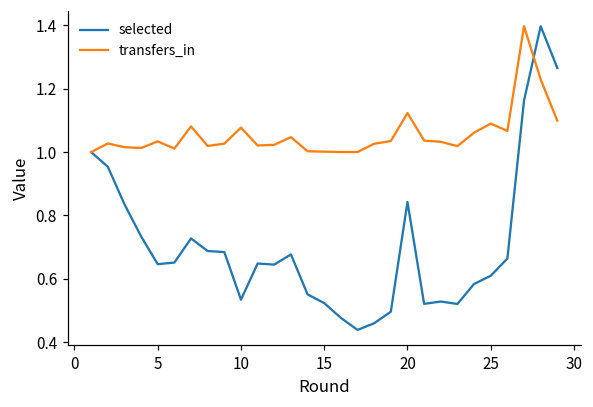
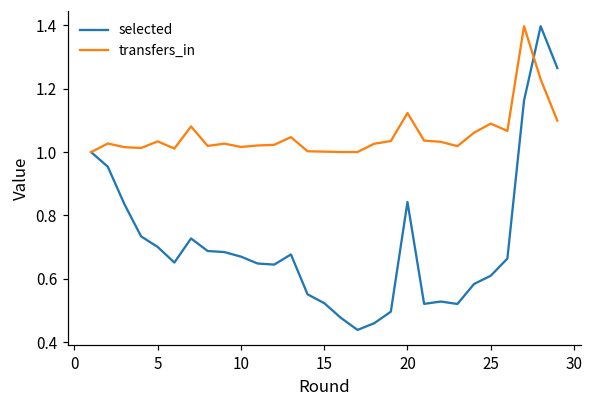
selected, 5: 0.65 -> 0.70
selected, 10: 0.53 -> 0.67
transfers_in, 10: 1.08 -> 1.02
